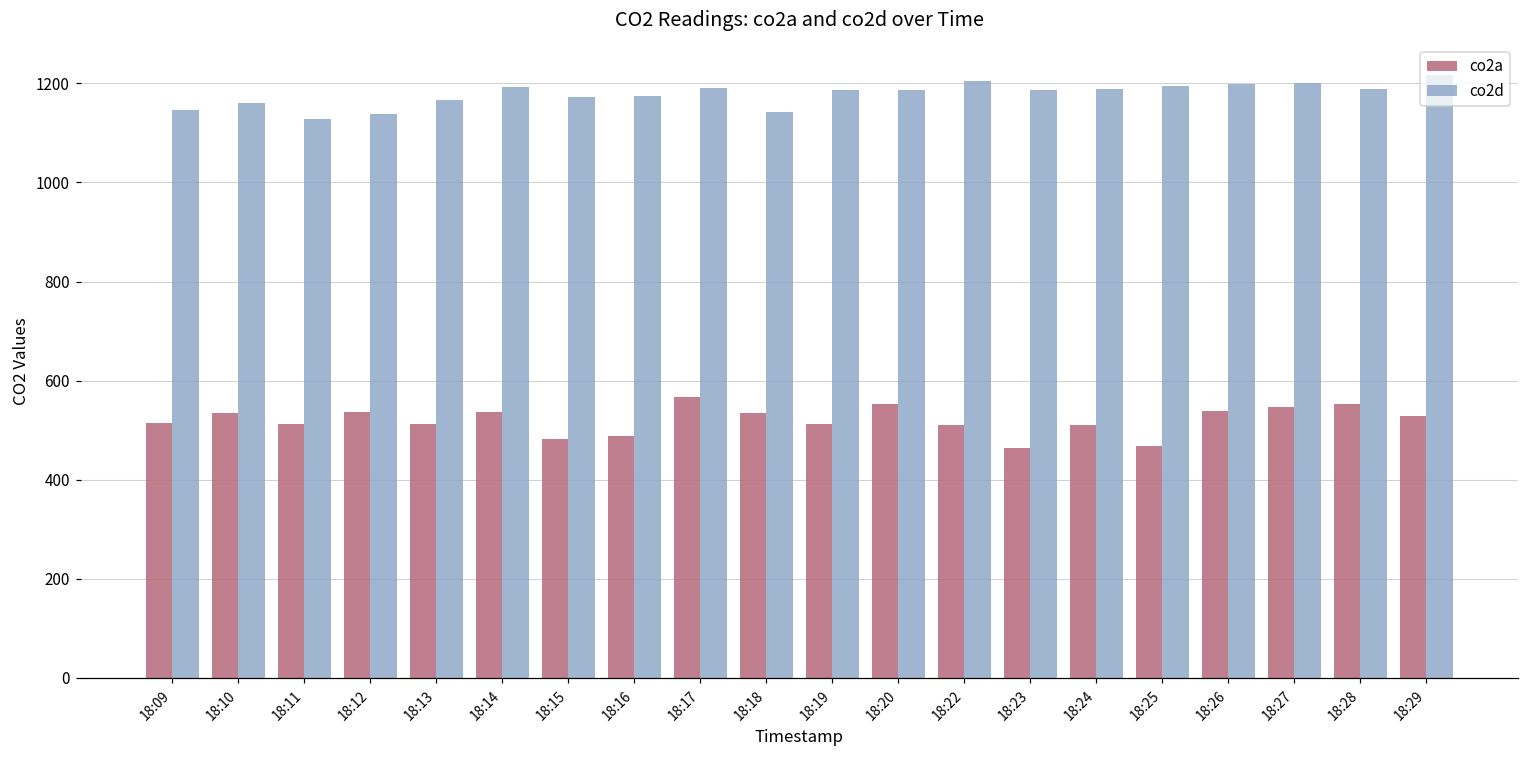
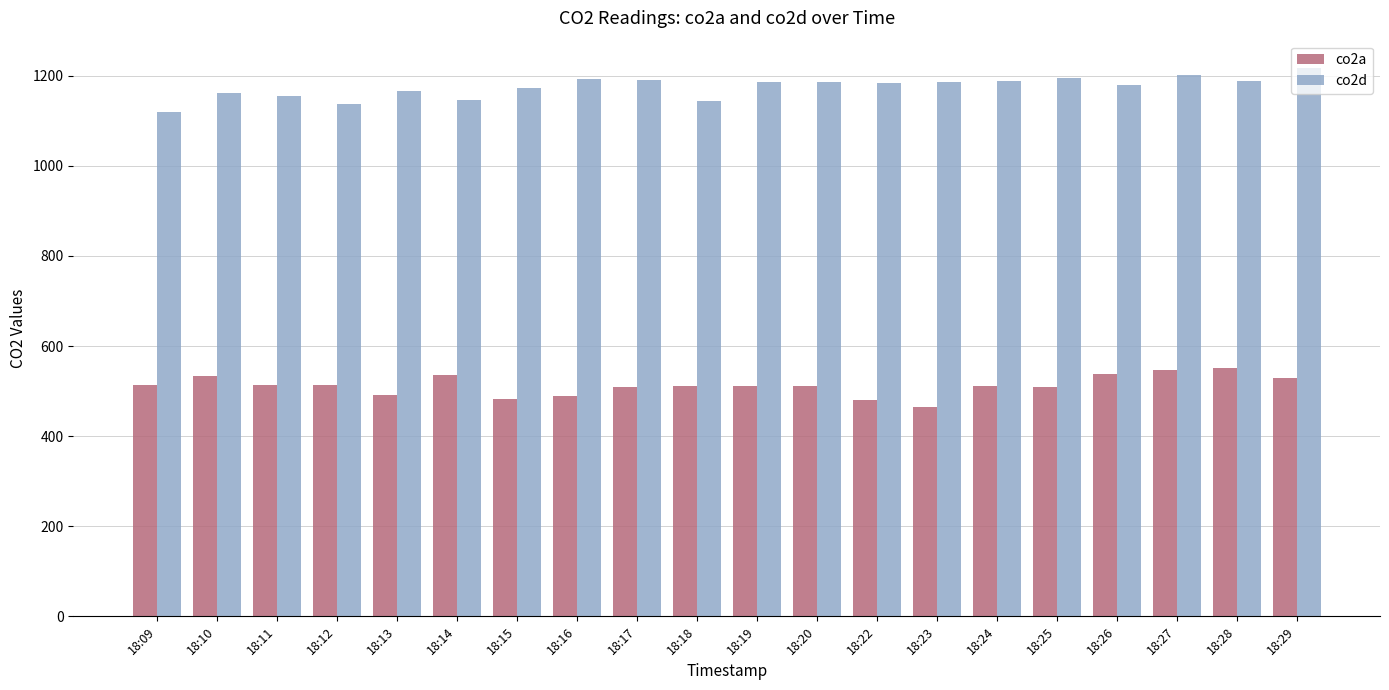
co2d, 18:09: 1150 -> 1120
co2d, 18:11: 1130 -> 1160
co2a, 18:12: 540 -> 510
co2a, 18:13: 510 -> 490
co2d, 18:14: 1190 -> 1150
co2d, 18:16: 1170 -> 1190
co2a, 18:17: 570 -> 510
co2a, 18:18: 540 -> 510
co2a, 18:20: 550 -> 510
co2a, 18:22: 510 -> 480
co2d, 18:22: 1200 -> 1180
co2a, 18:25: 470 -> 510
co2d, 18:26: 1200 -> 1180
